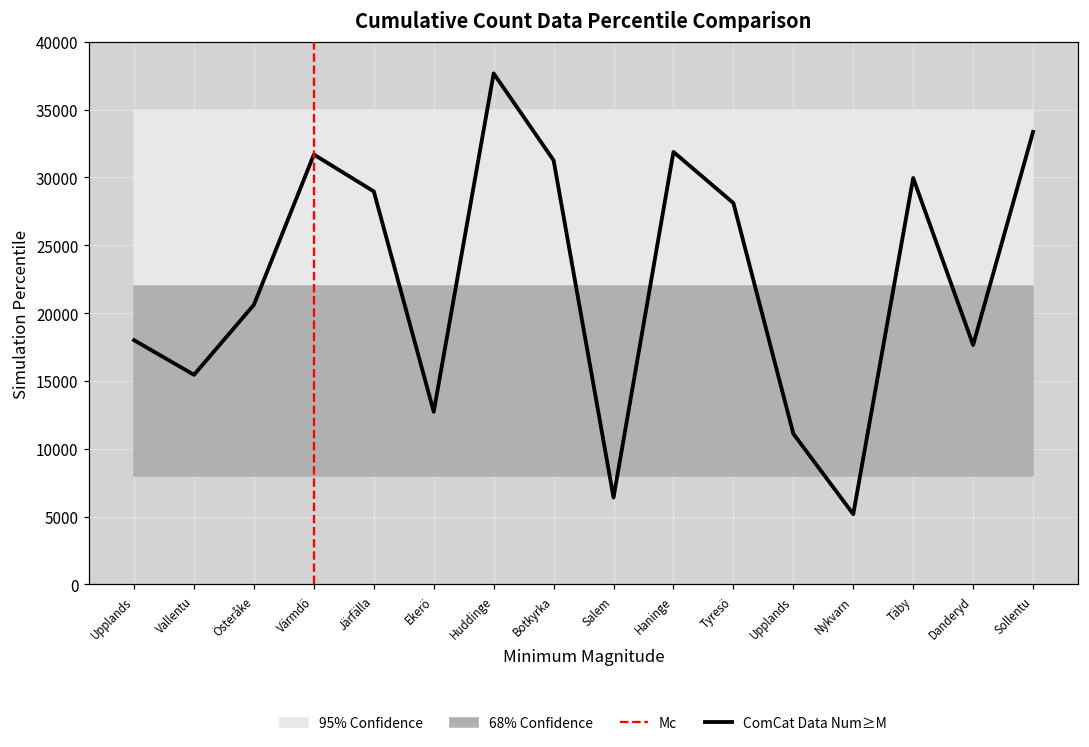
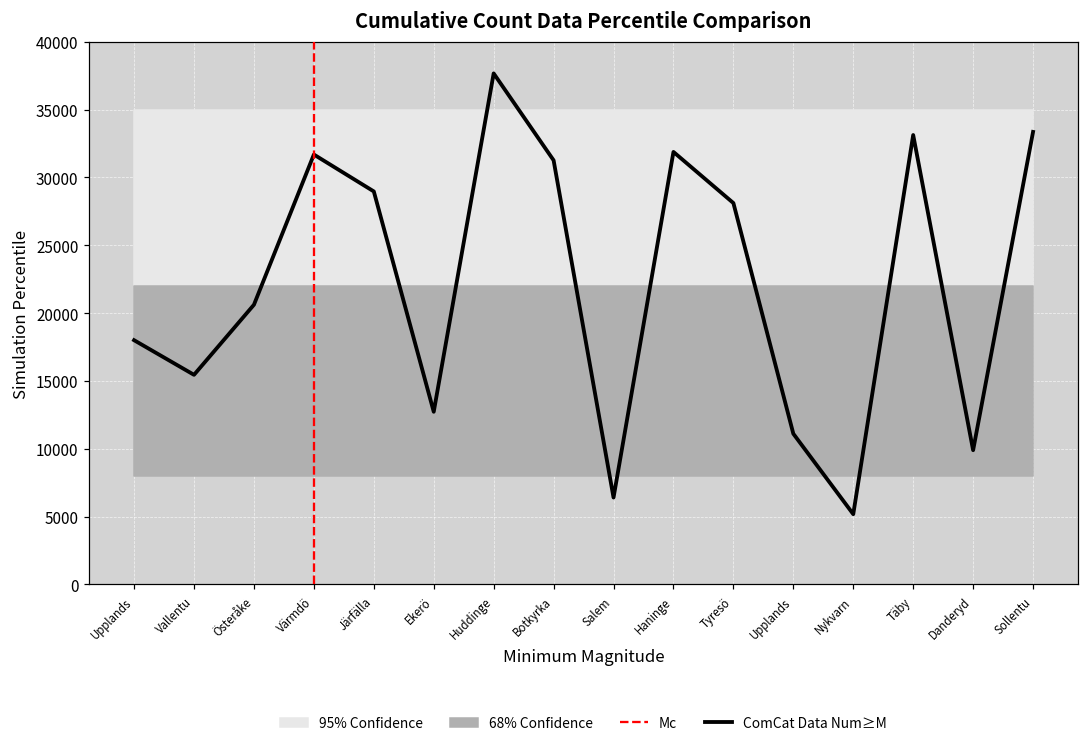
ComCat Data Num≥M, Täby: 30000 -> 33100
ComCat Data Num≥M, Danderyd: 17700 -> 9900
